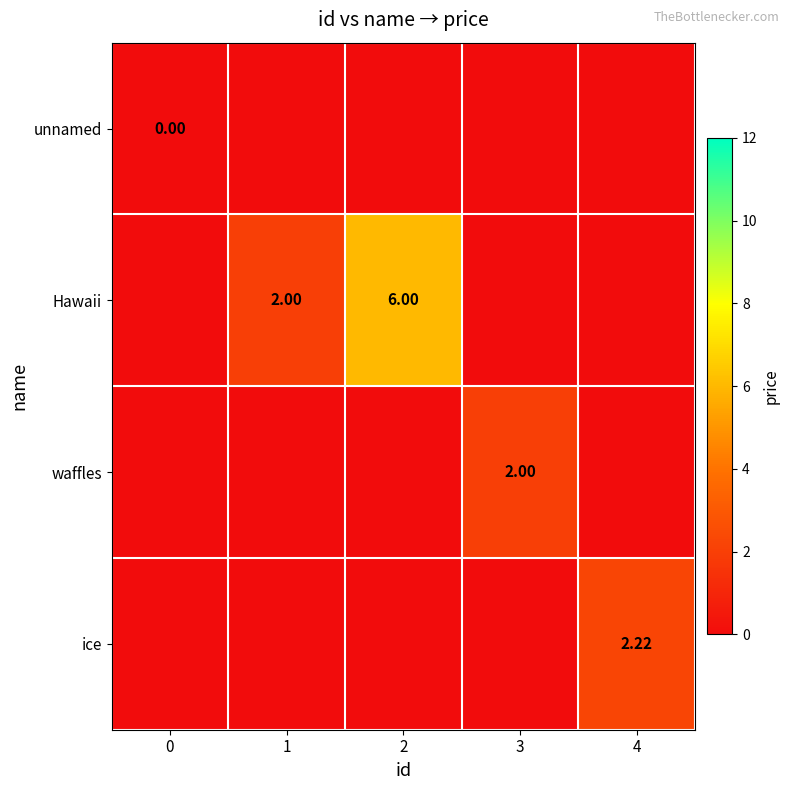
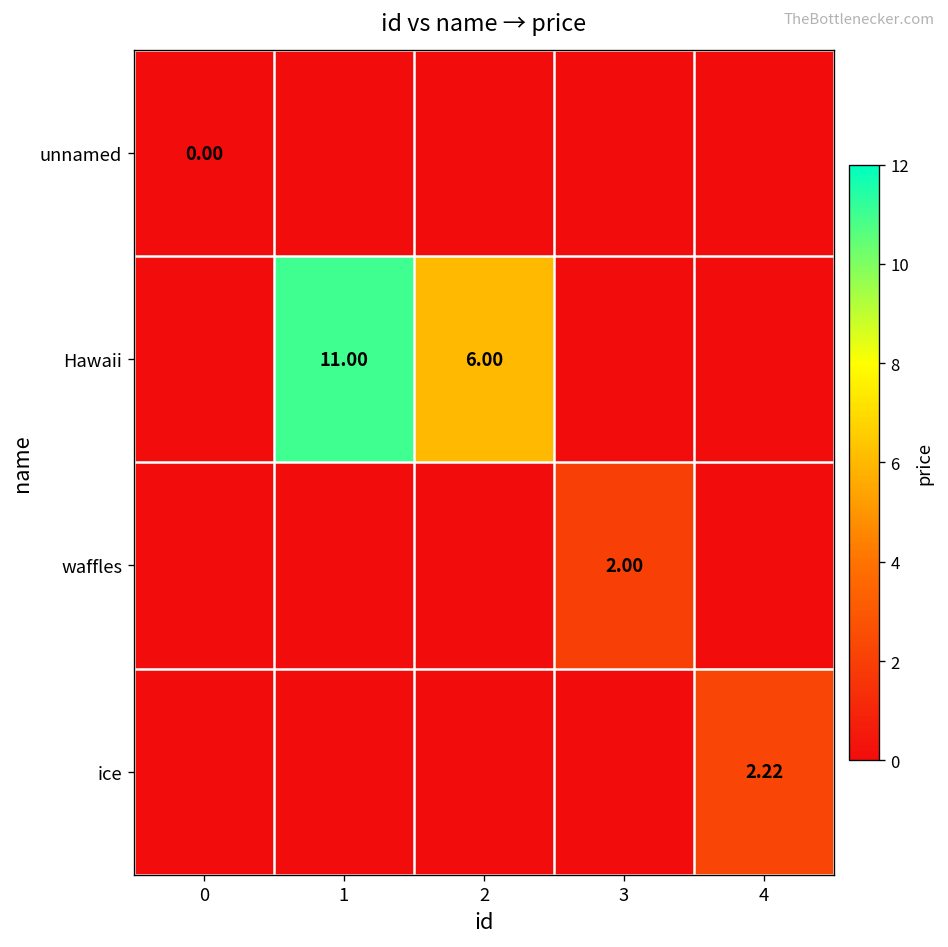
Hawaii, 1: 2.00 -> 11.00
